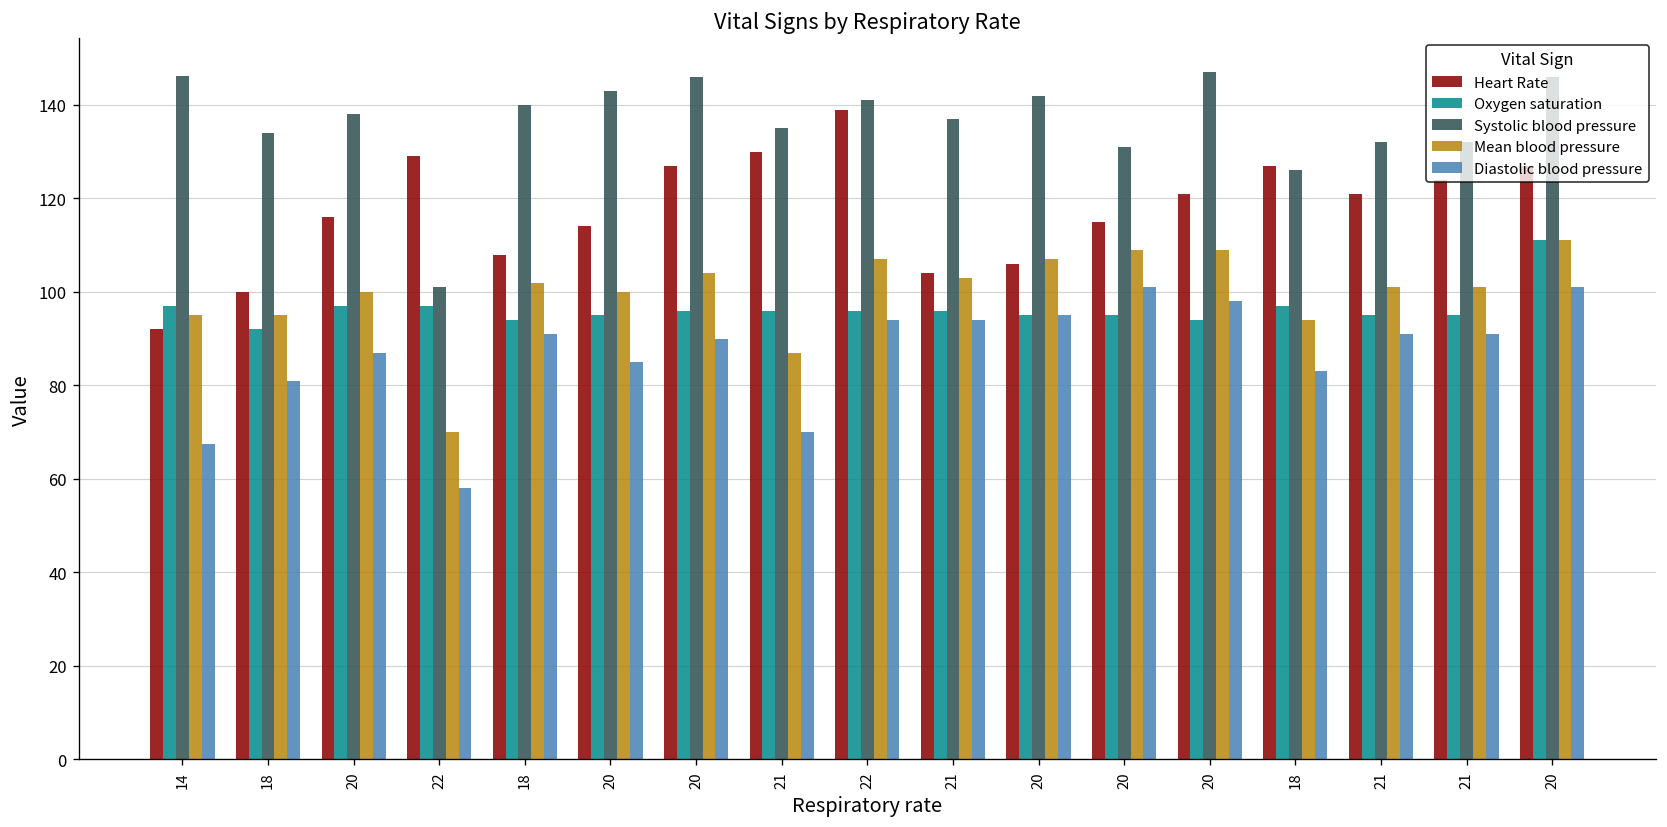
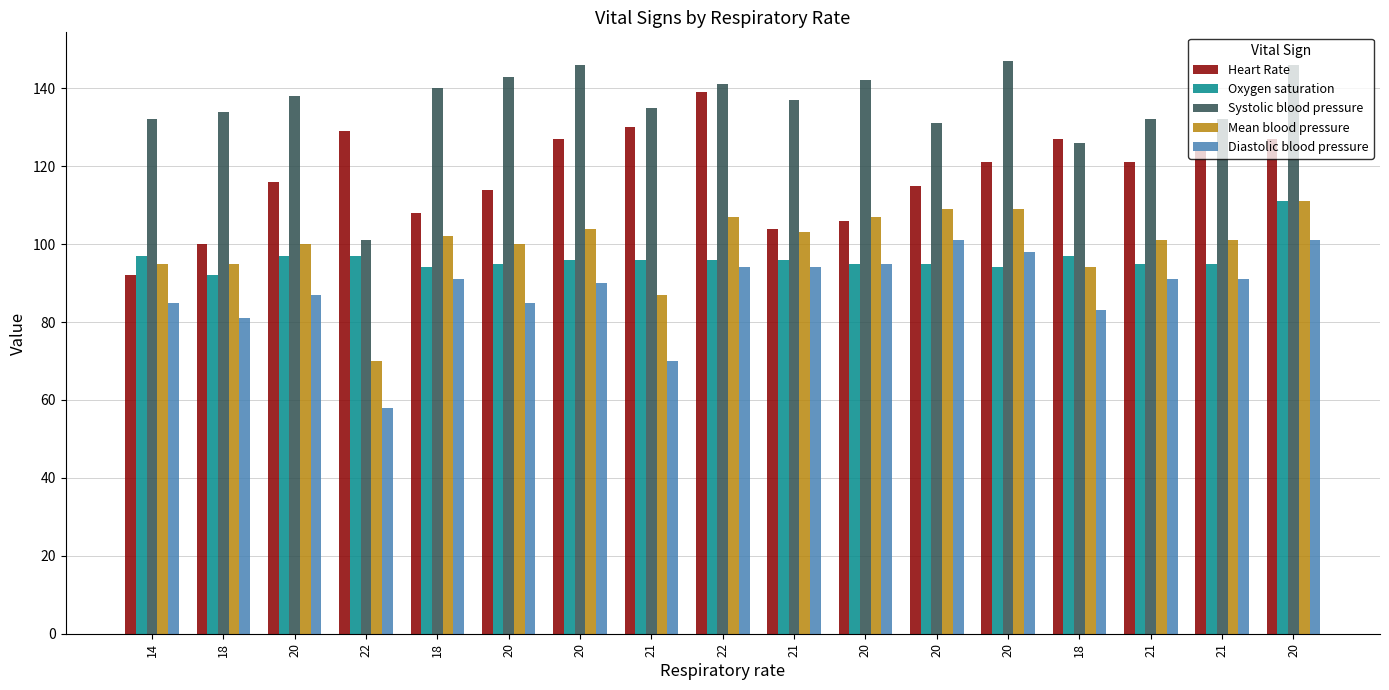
Systolic blood pressure, 14: 146 -> 132
Diastolic blood pressure, 14: 68 -> 85
